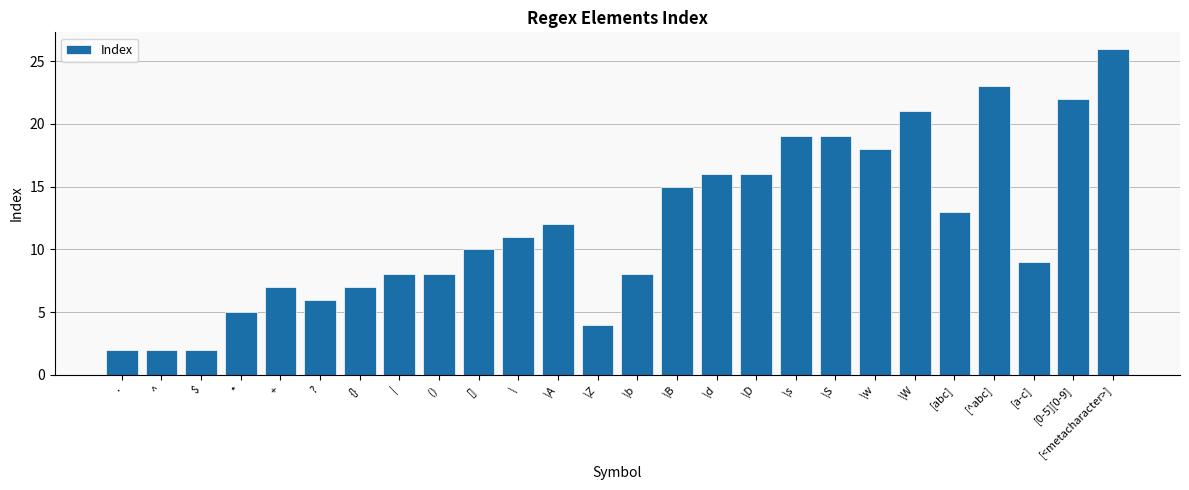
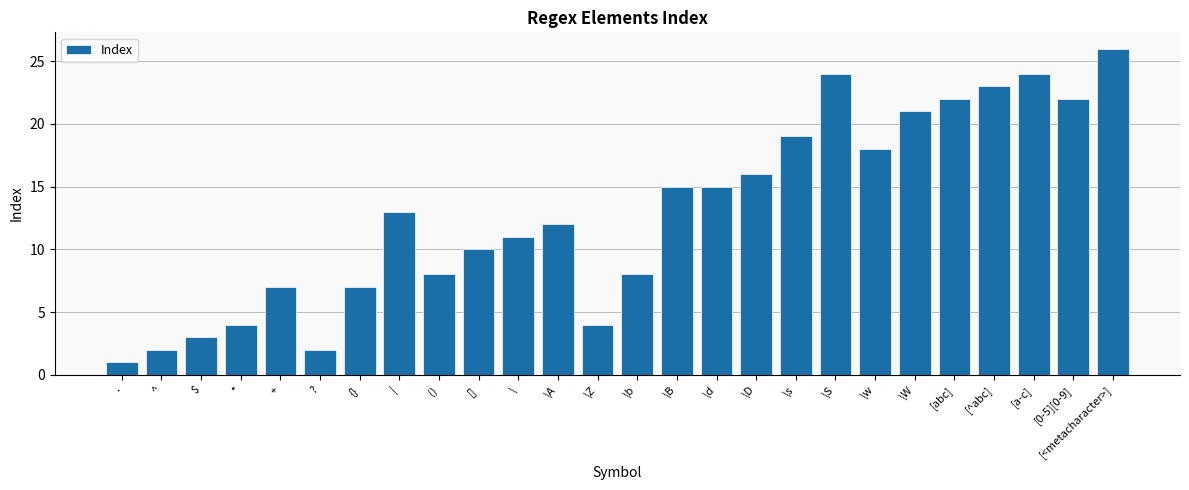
.: 2 -> 1
$: 2 -> 3
*: 5 -> 4
?: 6 -> 2
|: 8 -> 13
\d: 16 -> 15
\S: 19 -> 24
[abc]: 13 -> 22
[a-c]: 9 -> 24
